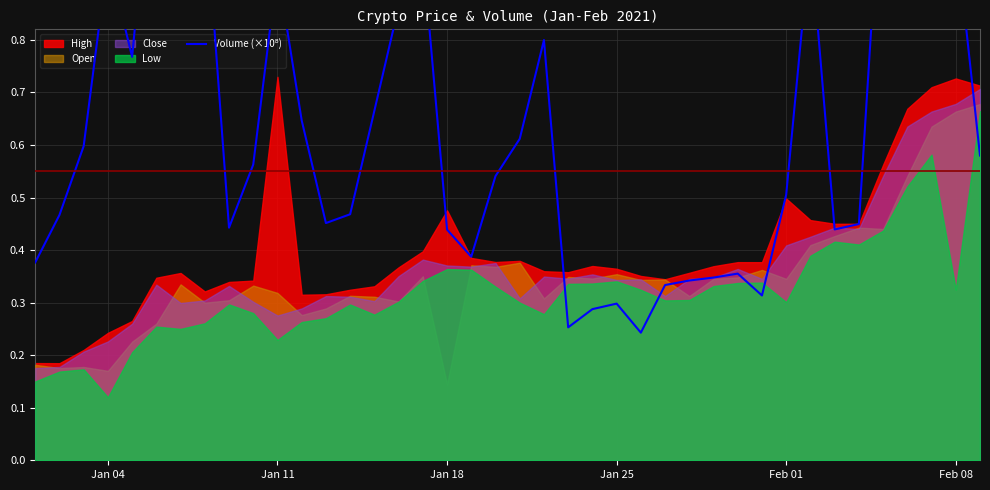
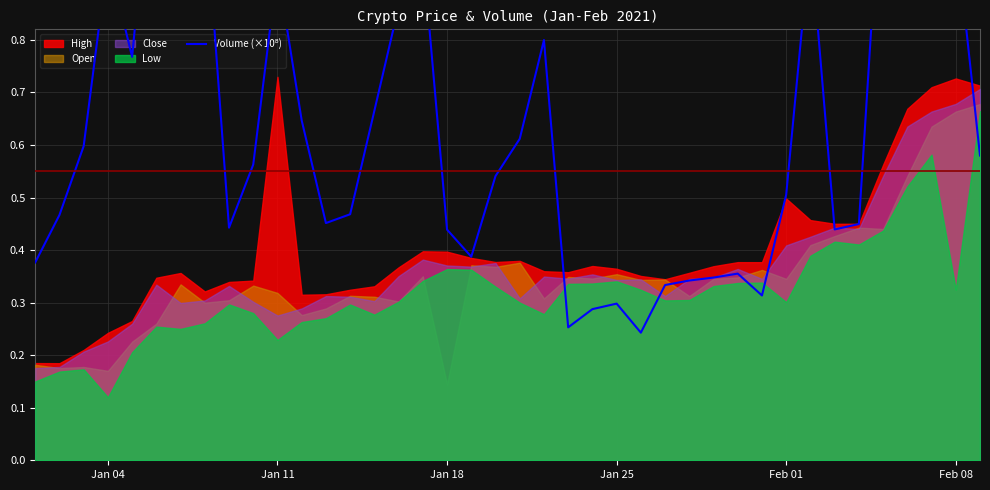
High, Jan 18: 0.48 -> 0.40
